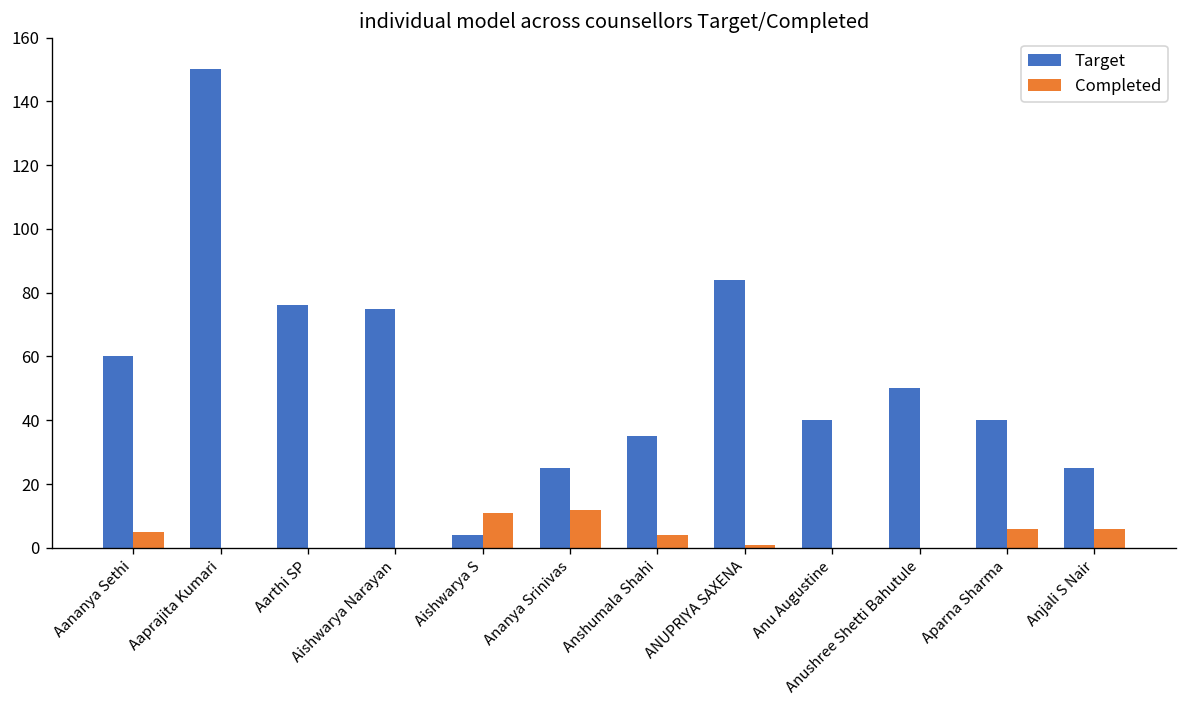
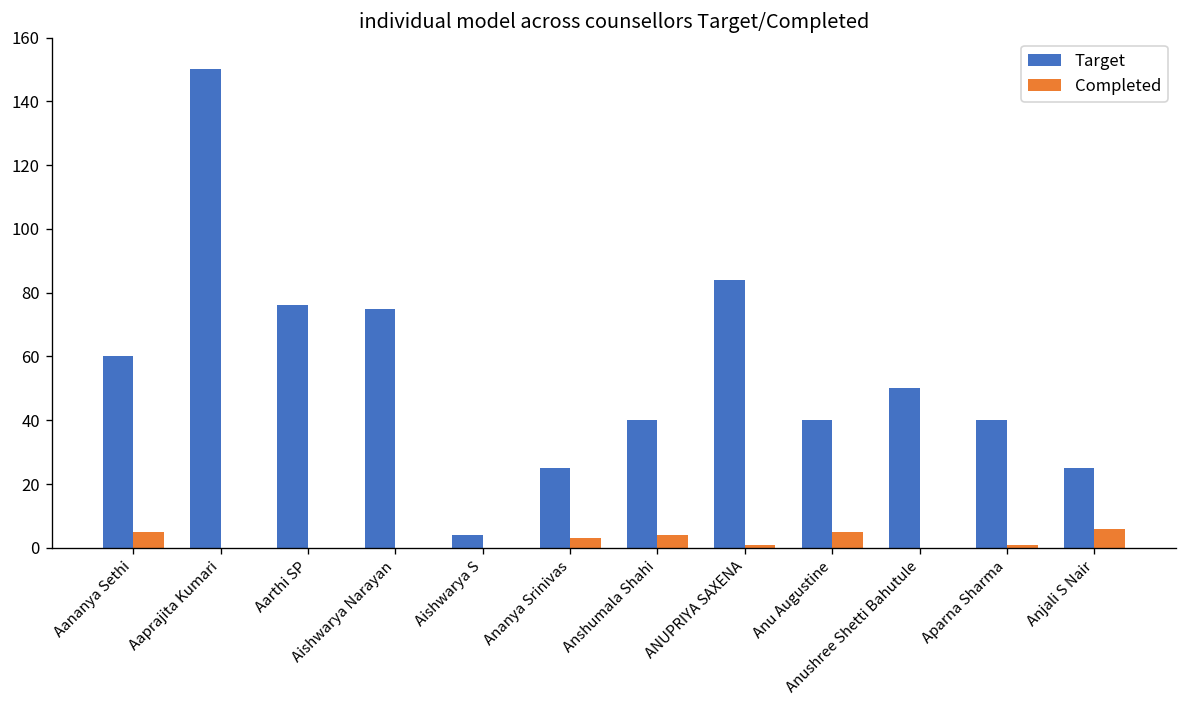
Completed, Aishwarya S: 11 -> 0
Completed, Ananya Srinivas: 12 -> 3
Target, Anshumala Shahi: 35 -> 40
Completed, Anu Augustine: 0 -> 5
Completed, Aparna Sharma: 6 -> 1
